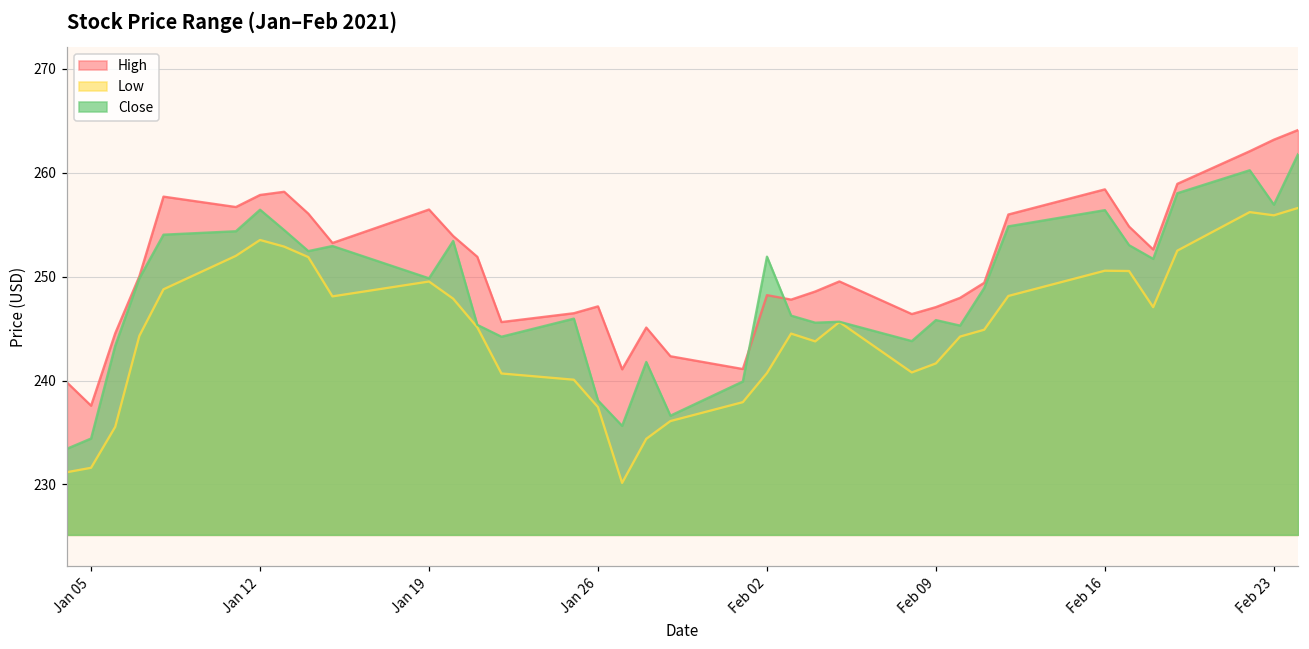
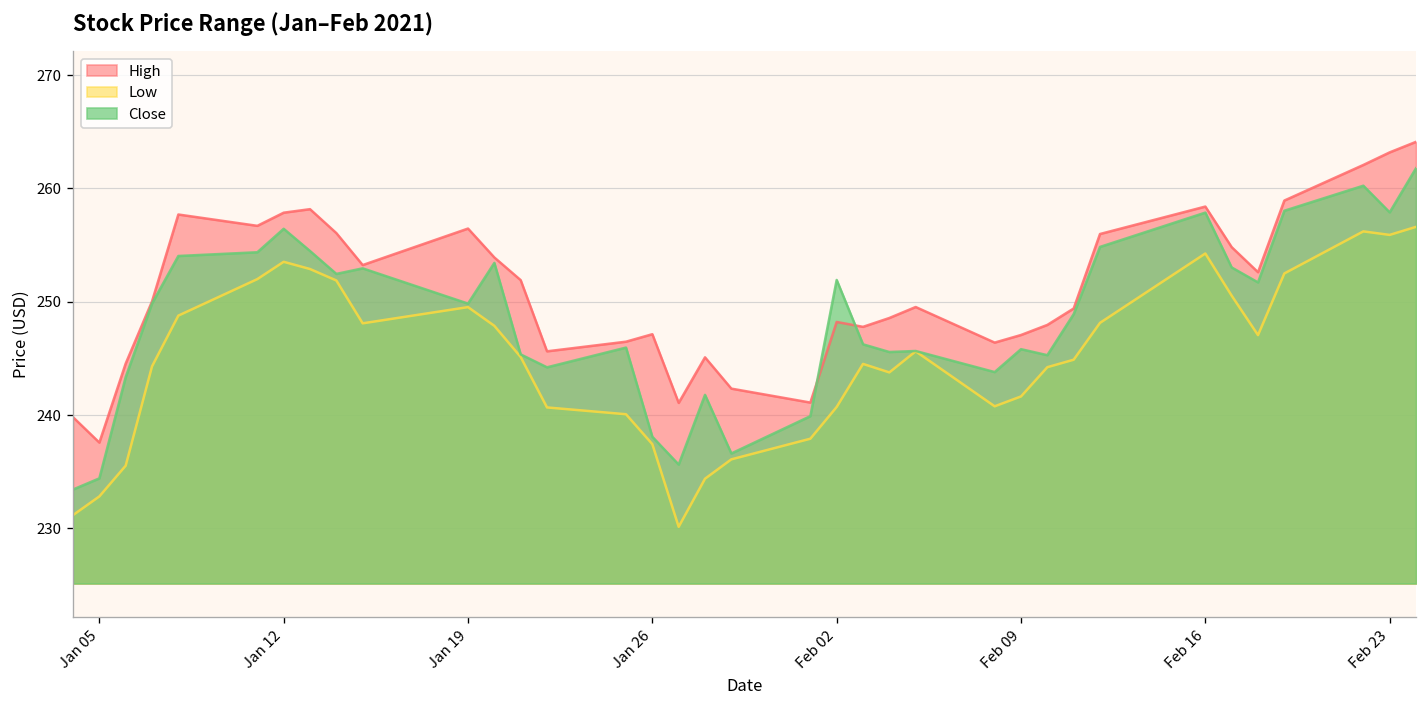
Low, Jan 05: 232 -> 233
Low, Feb 16: 251 -> 254
Close, Feb 16: 256 -> 258
Close, Feb 23: 257 -> 258
